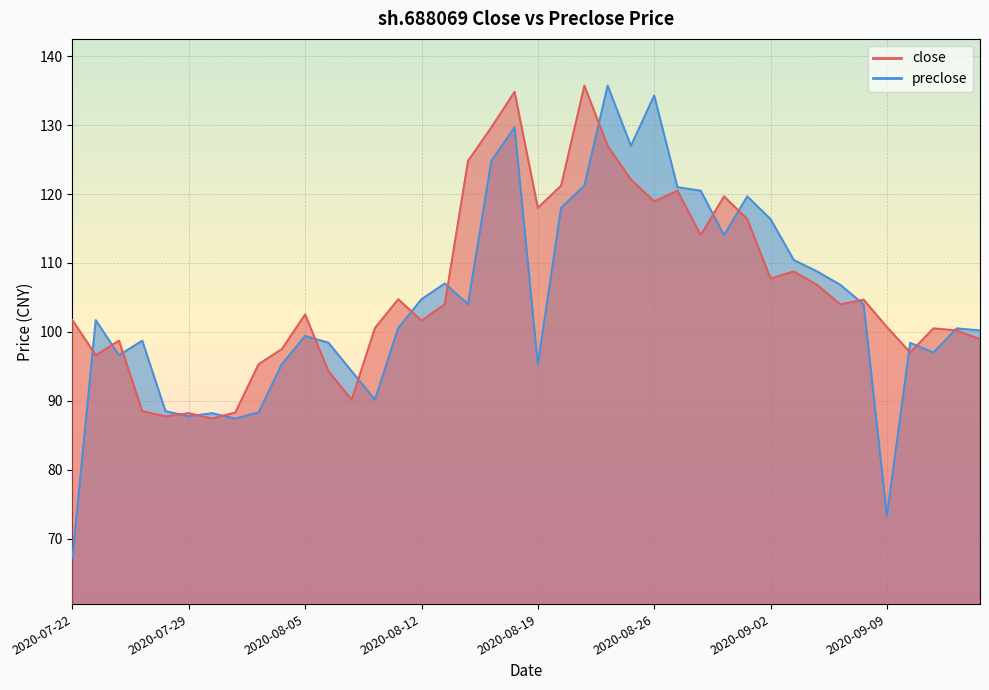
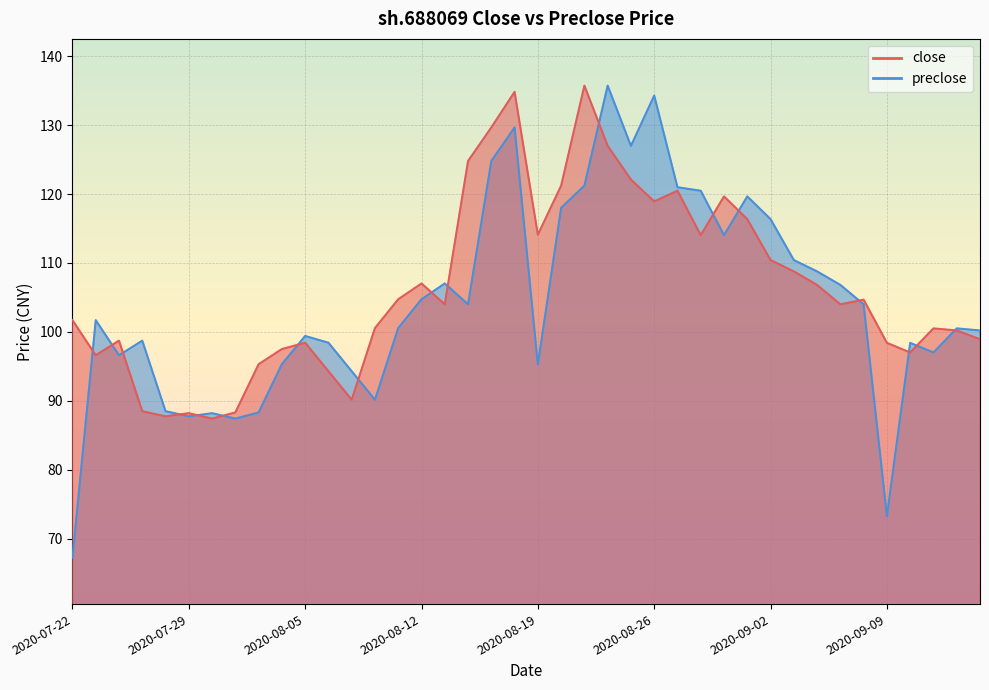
close, 2020-08-05: 103 -> 98
close, 2020-08-12: 102 -> 107
close, 2020-08-19: 118 -> 114
close, 2020-09-02: 108 -> 110
close, 2020-09-09: 101 -> 98
